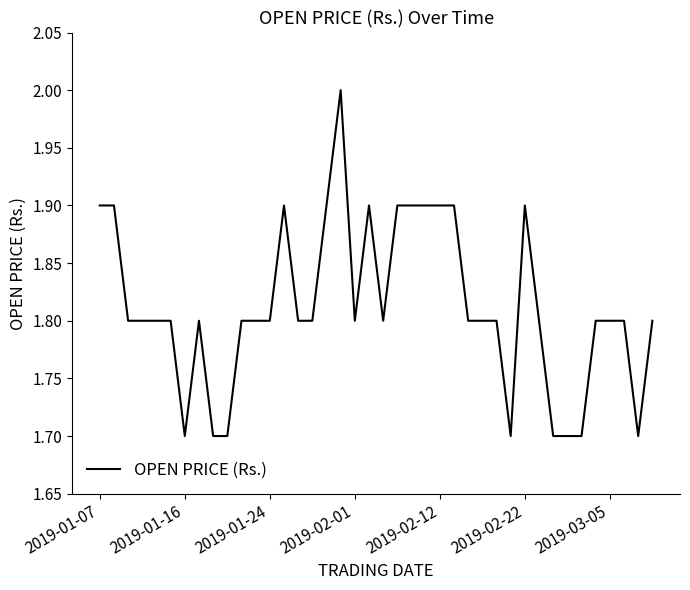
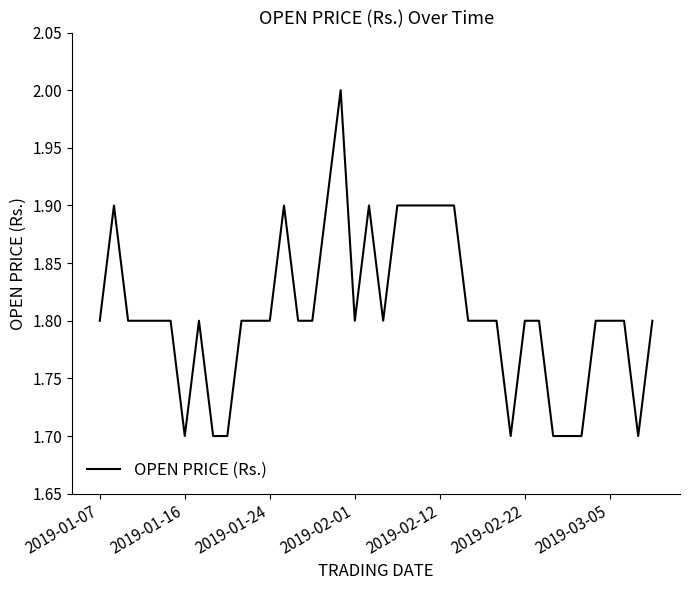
2019-01-07: 1.9 -> 1.8
2019-02-22: 1.9 -> 1.8
